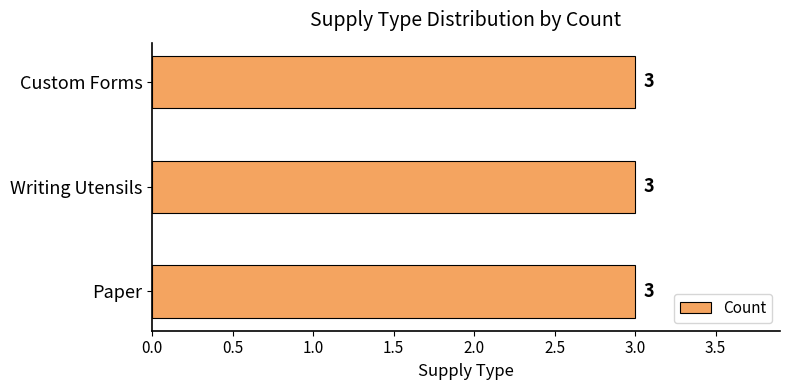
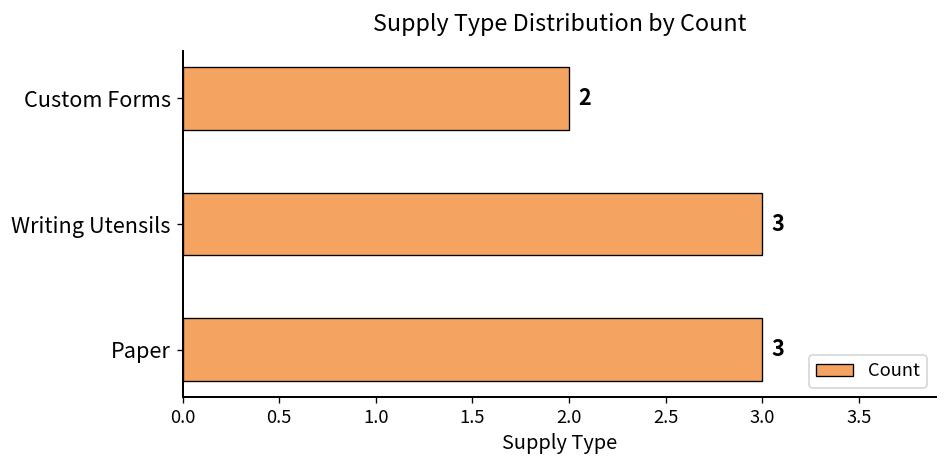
Custom Forms: 3 -> 2
